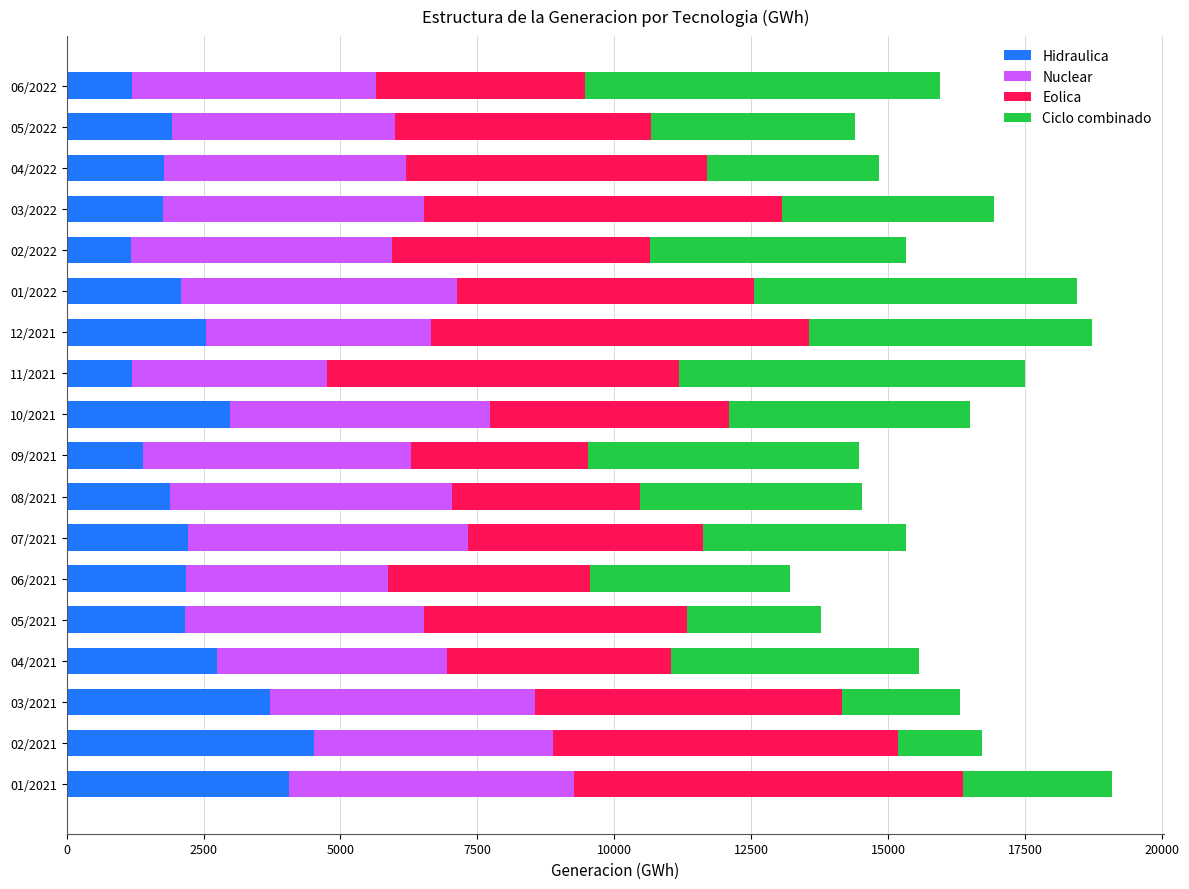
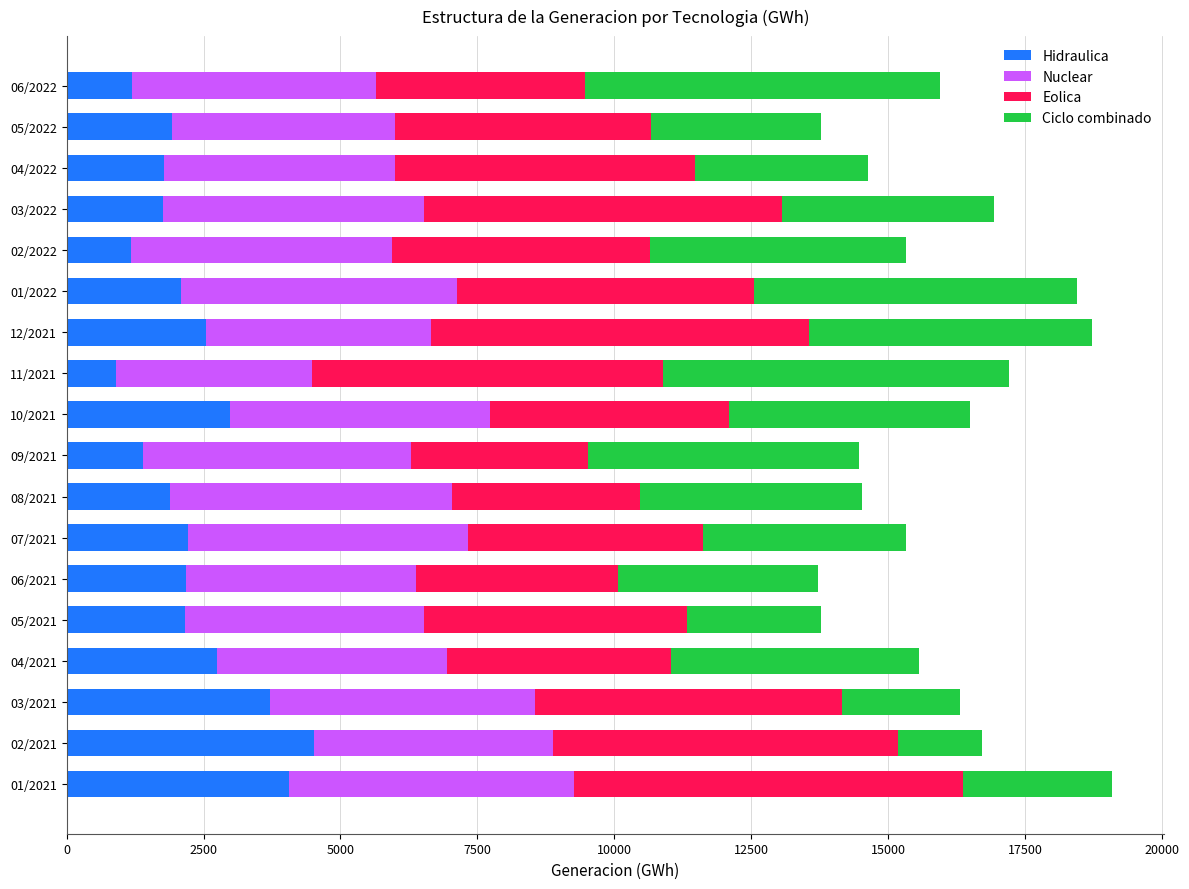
Ciclo combinado, 05/2022: 3700 -> 3100
Nuclear, 04/2022: 4400 -> 4200
Hidraulica, 11/2021: 1200 -> 900
Nuclear, 06/2021: 3700 -> 4200
